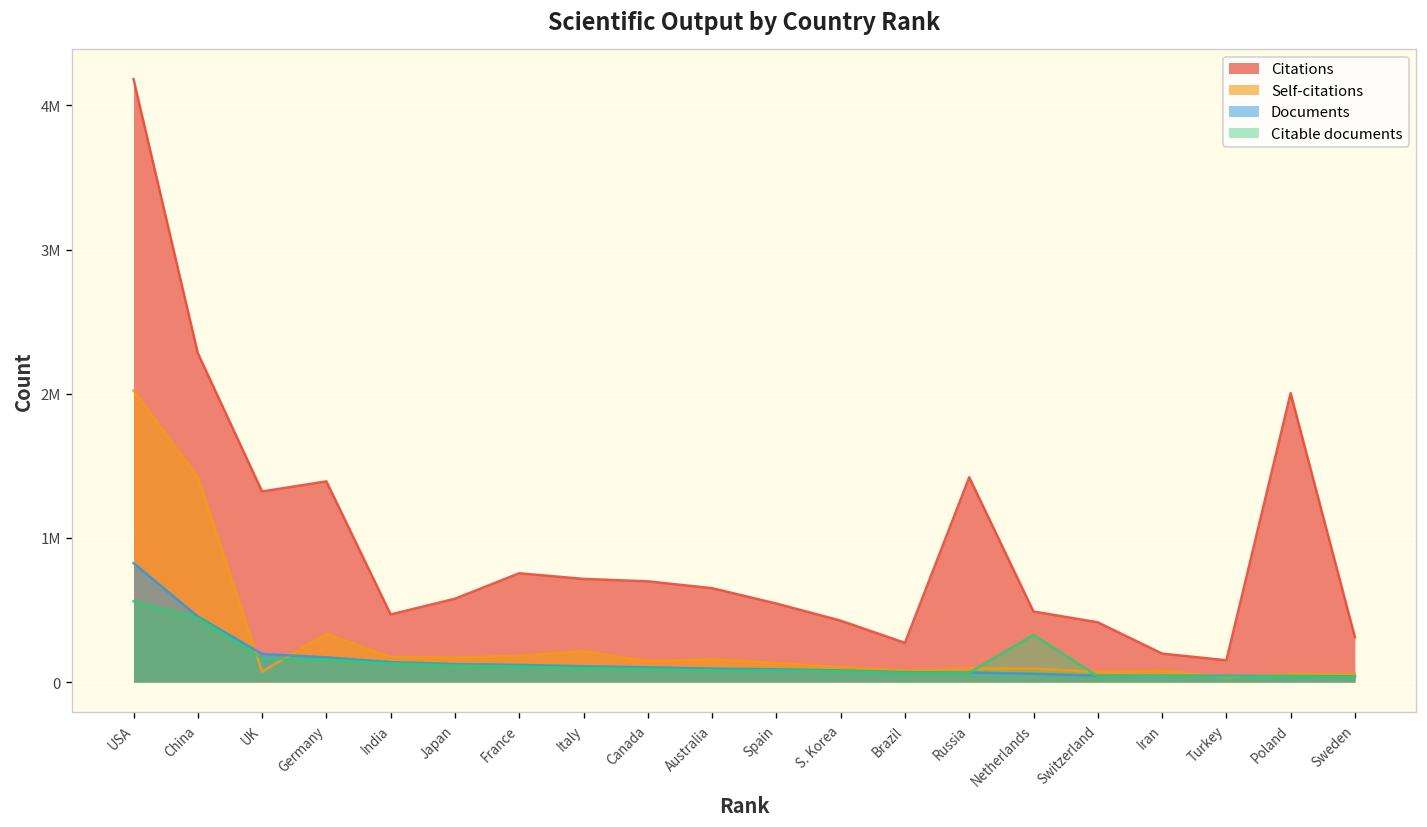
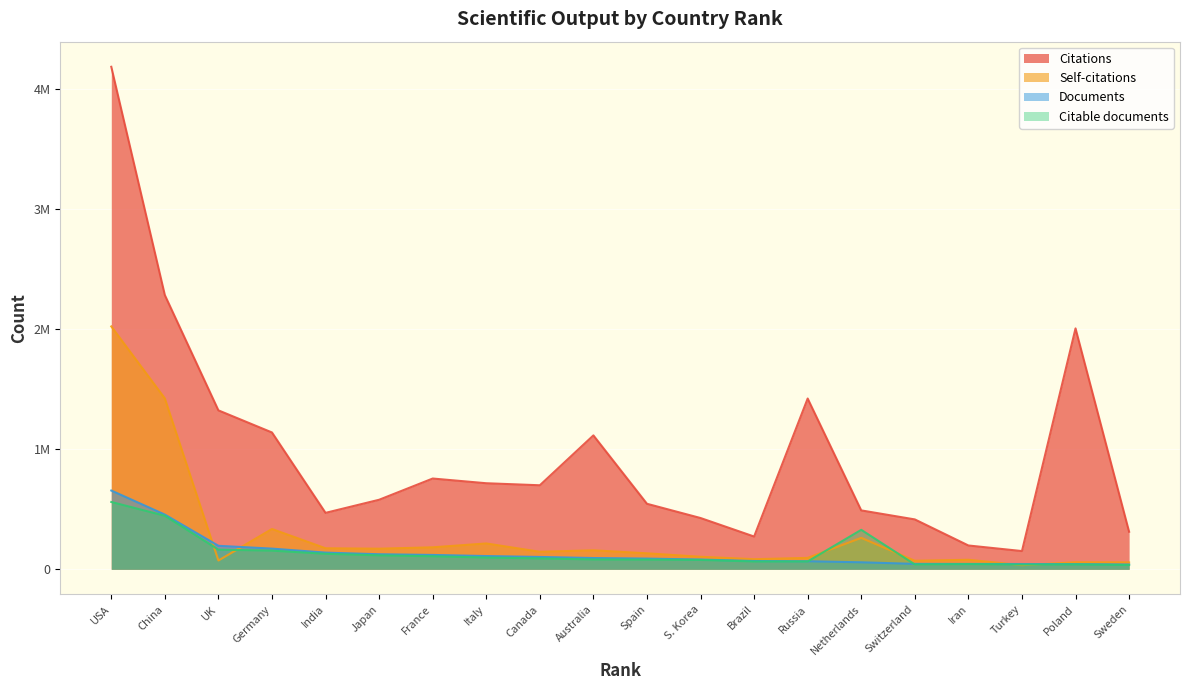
Documents, USA: 830000 -> 660000
Citations, Germany: 1390000 -> 1140000
Citations, Australia: 650000 -> 1110000
Self-citations, Netherlands: 90000 -> 260000
